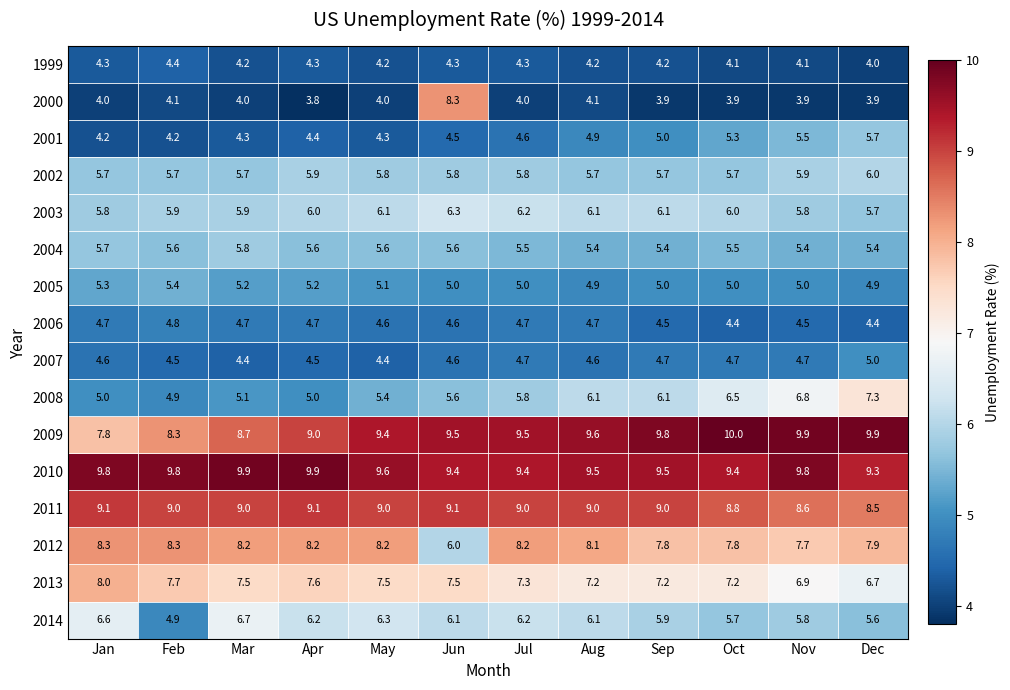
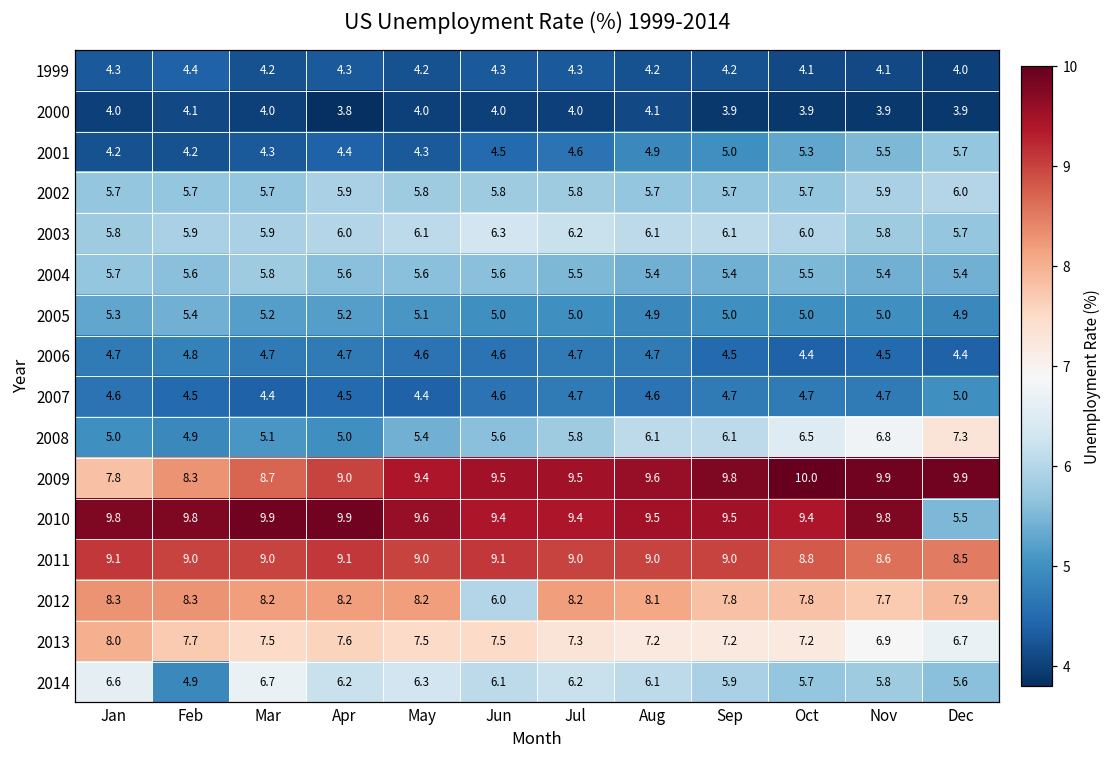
2000, Jun: 8.3 -> 4.0
2010, Dec: 9.3 -> 5.5
